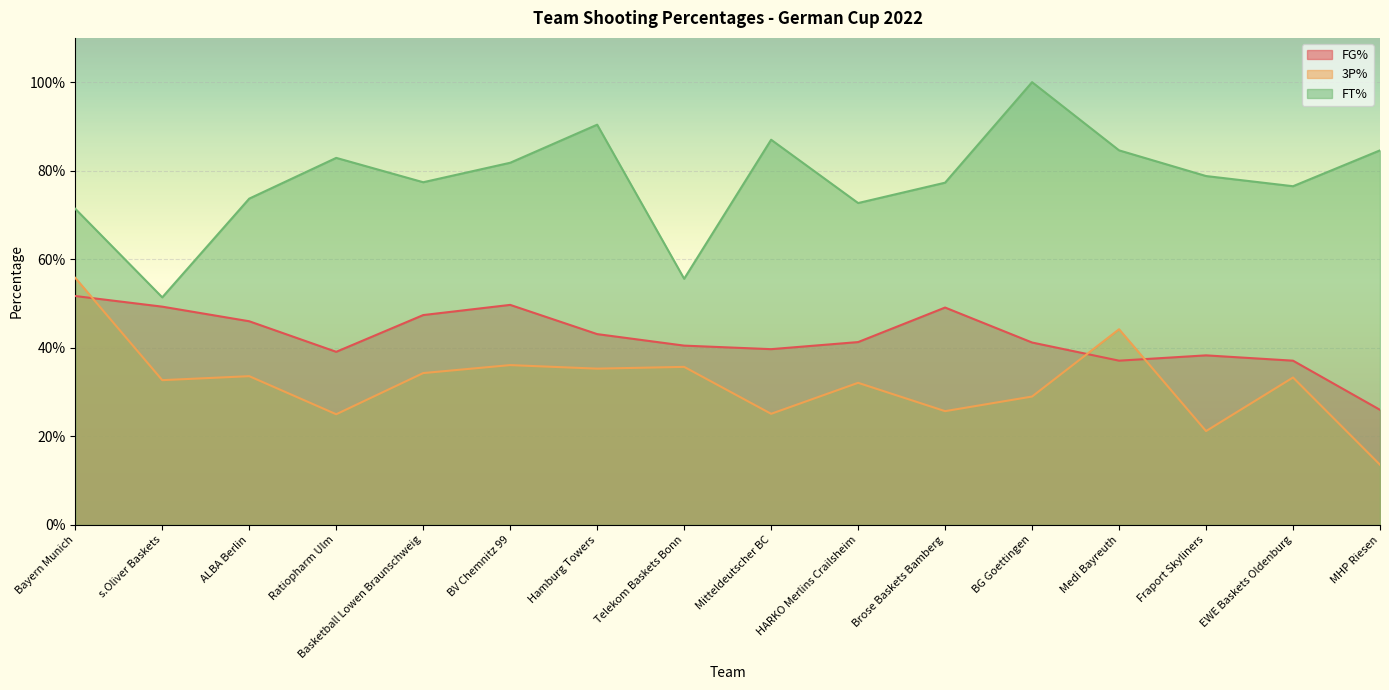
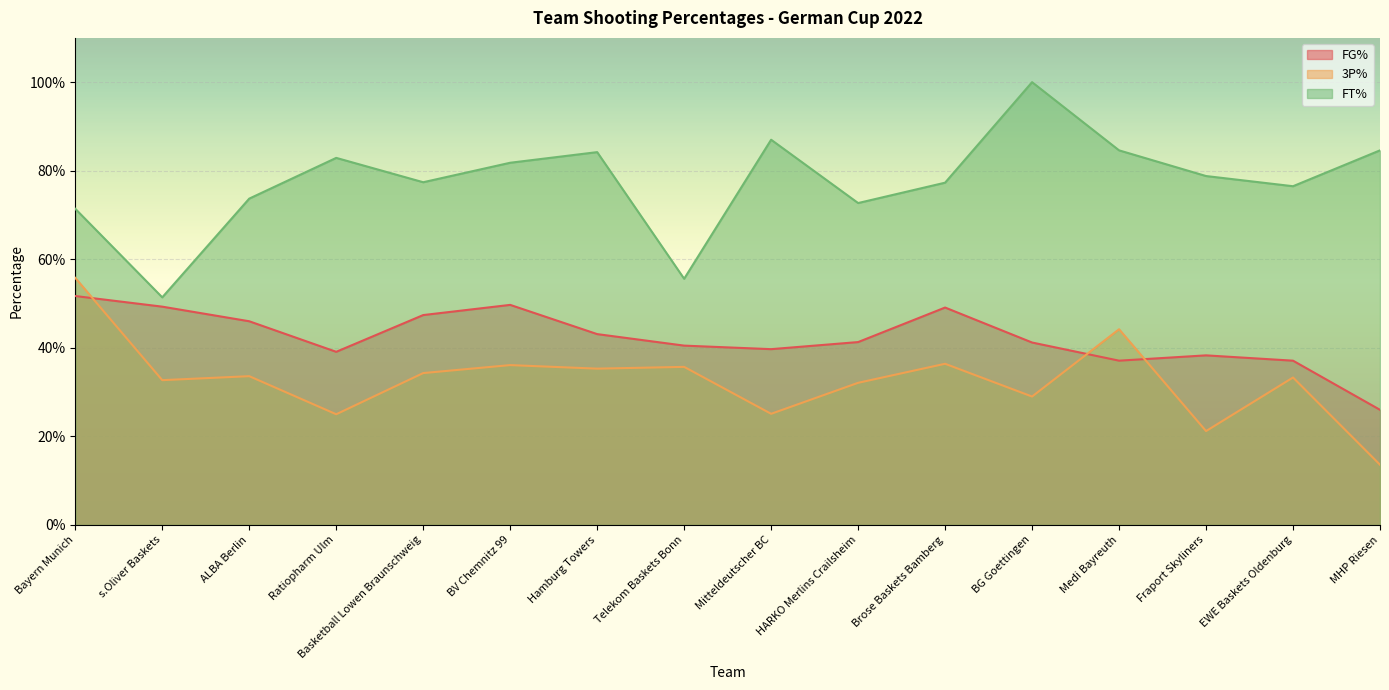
FT%, Hamburg Towers: 90% -> 84%
3P%, Brose Baskets Bamberg: 26% -> 36%
